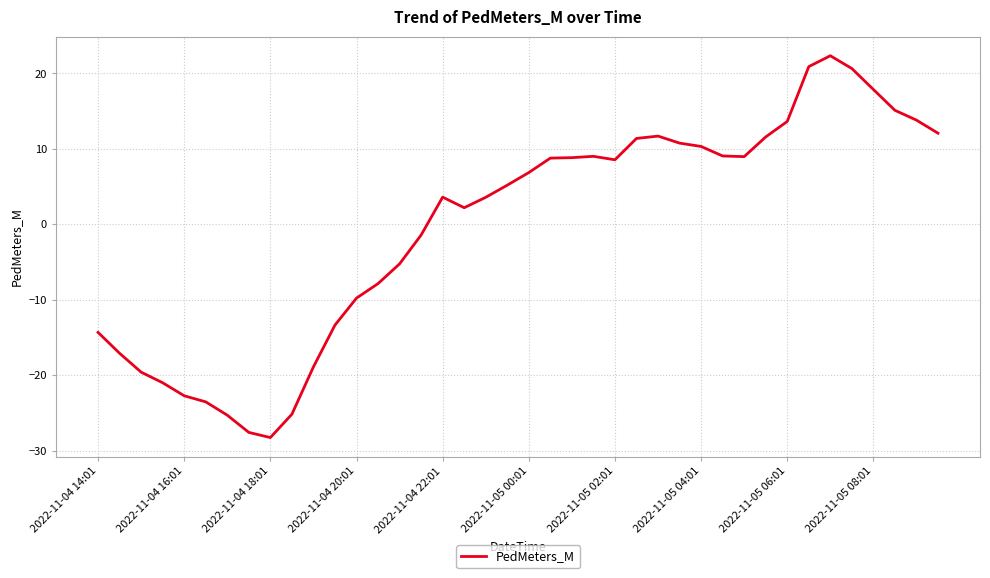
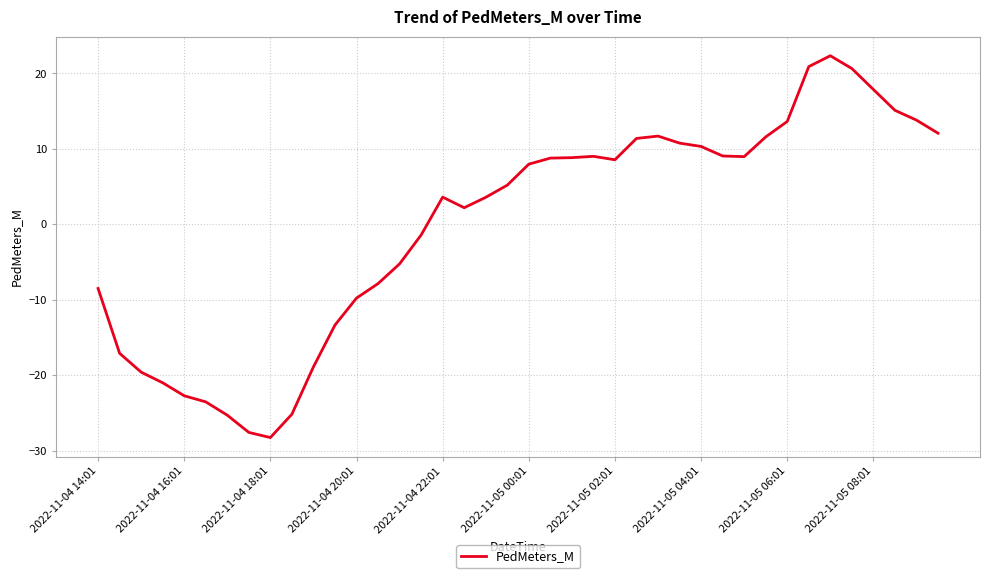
2022-11-04 14:01: -14 -> -9
2022-11-05 00:01: 7 -> 8
